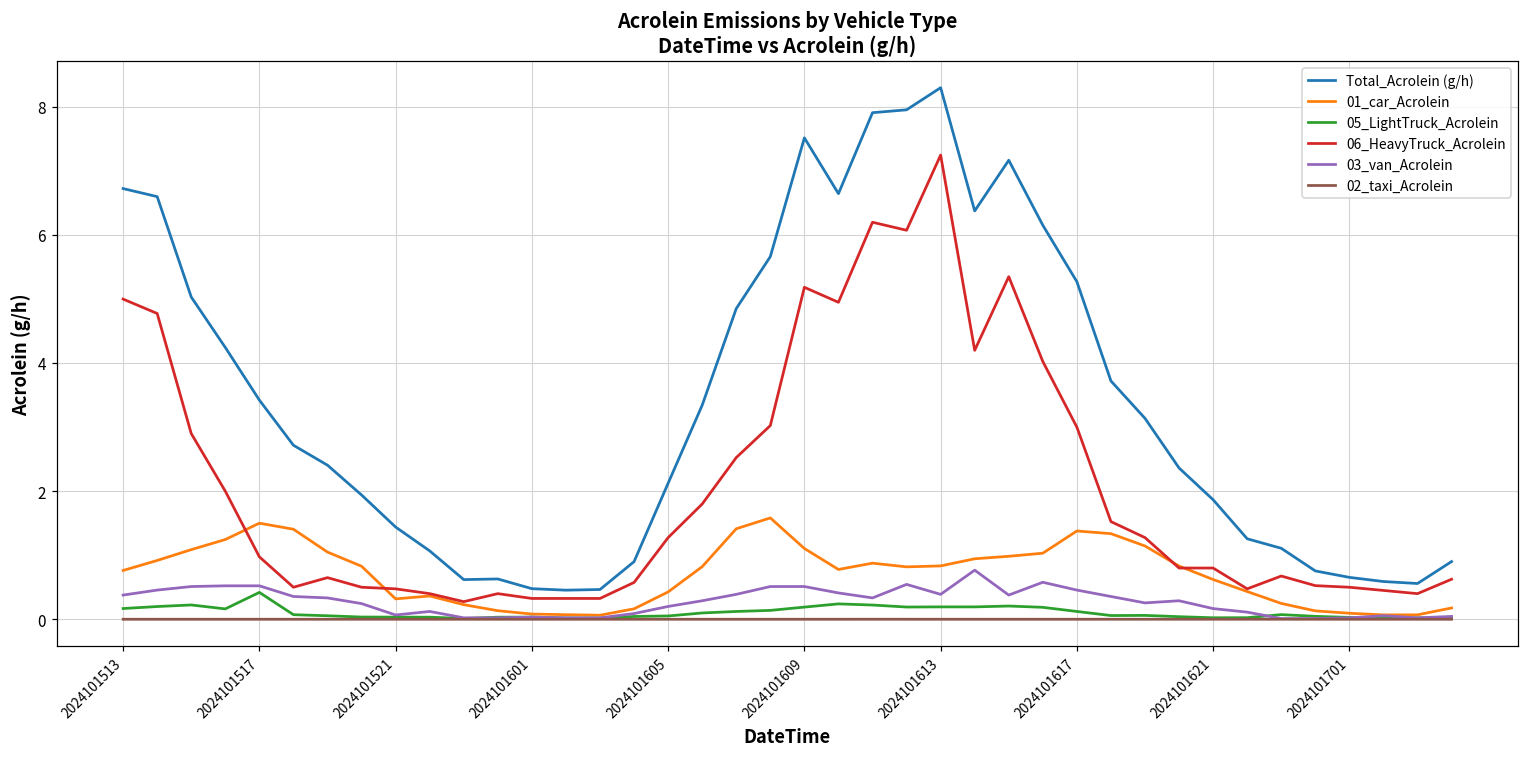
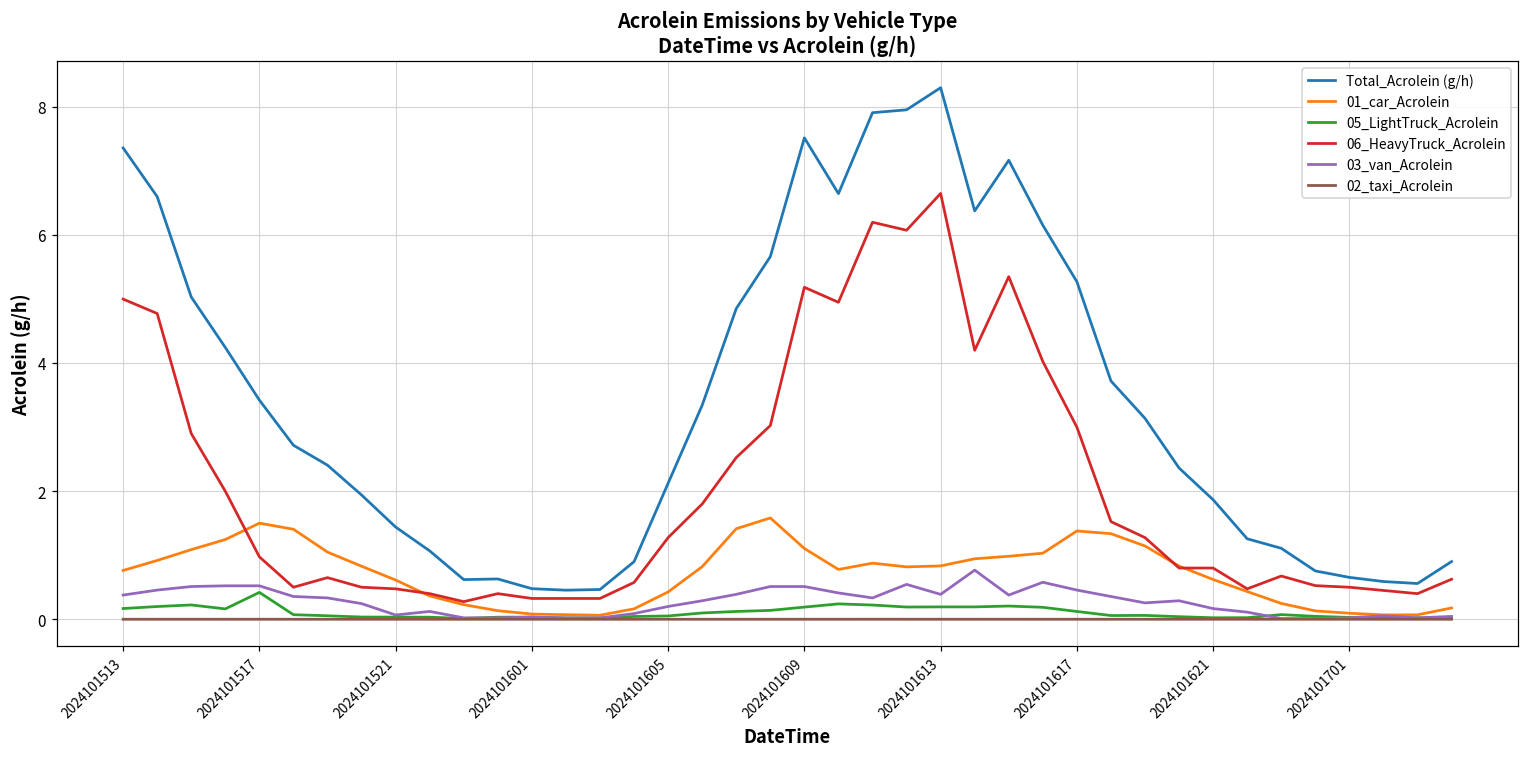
Total_Acrolein (g/h), 2024101513: 6.7 -> 7.4
01_car_Acrolein, 2024101521: 0.3 -> 0.6
06_HeavyTruck_Acrolein, 2024101613: 7.2 -> 6.6
